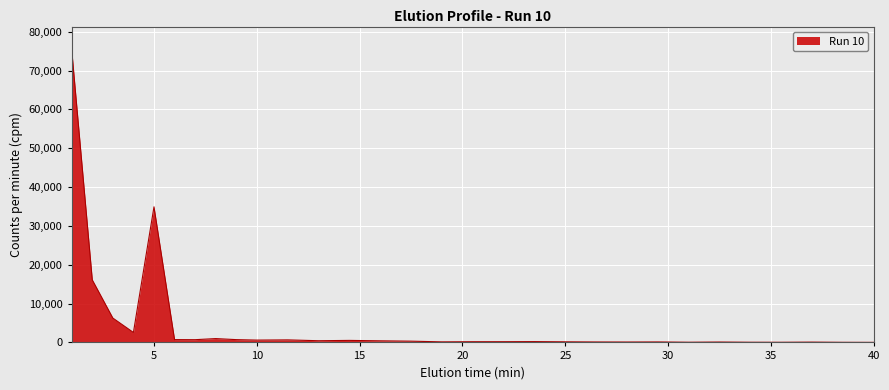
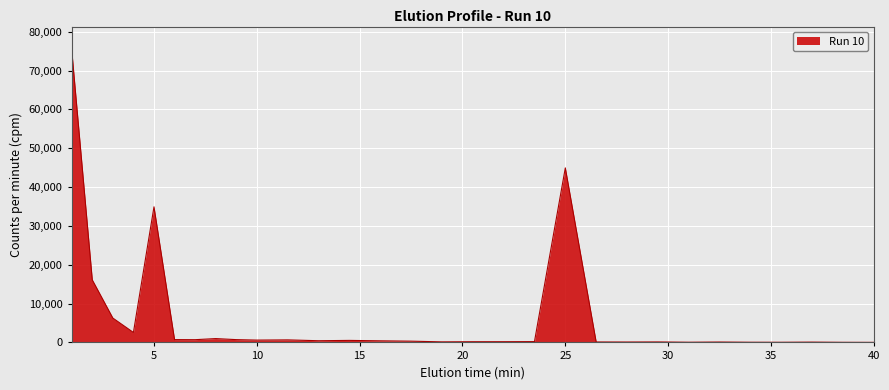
25: 0 -> 45,000
